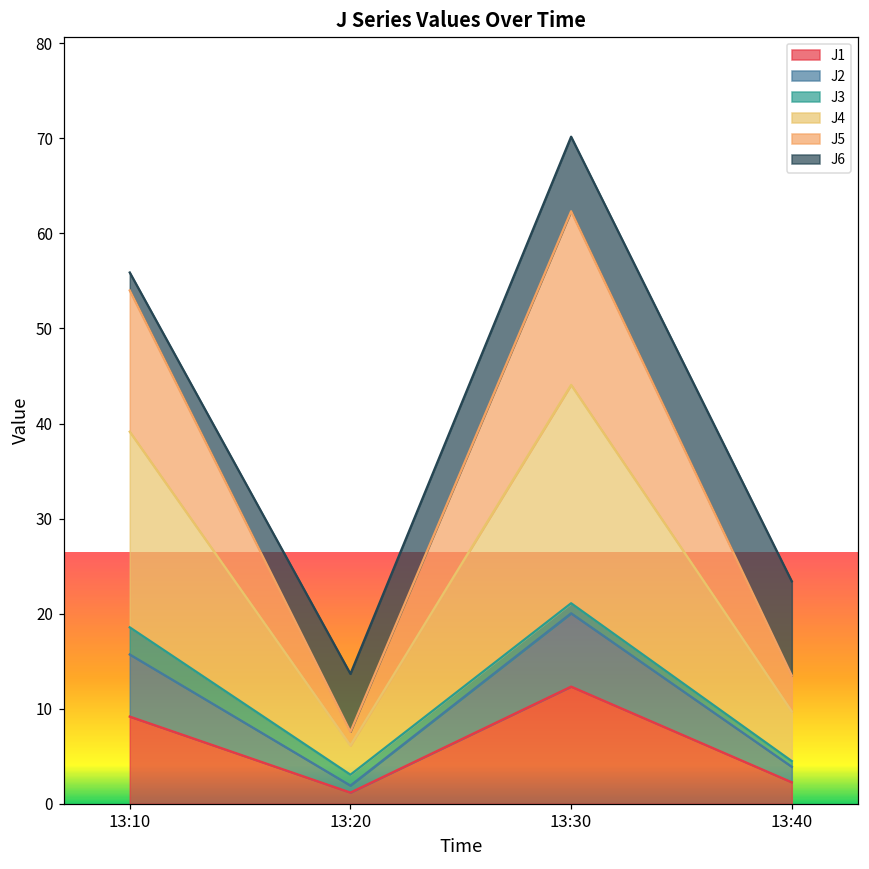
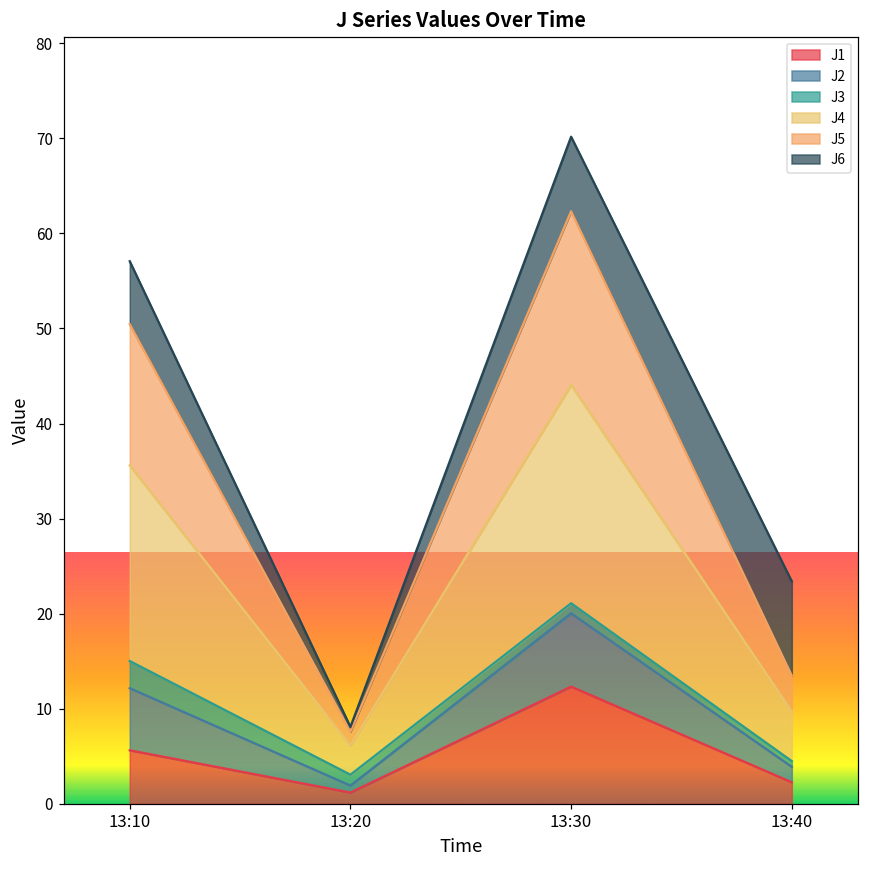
J1, 13:10: 9 -> 6
J6, 13:10: 2 -> 7
J6, 13:20: 6 -> 1
